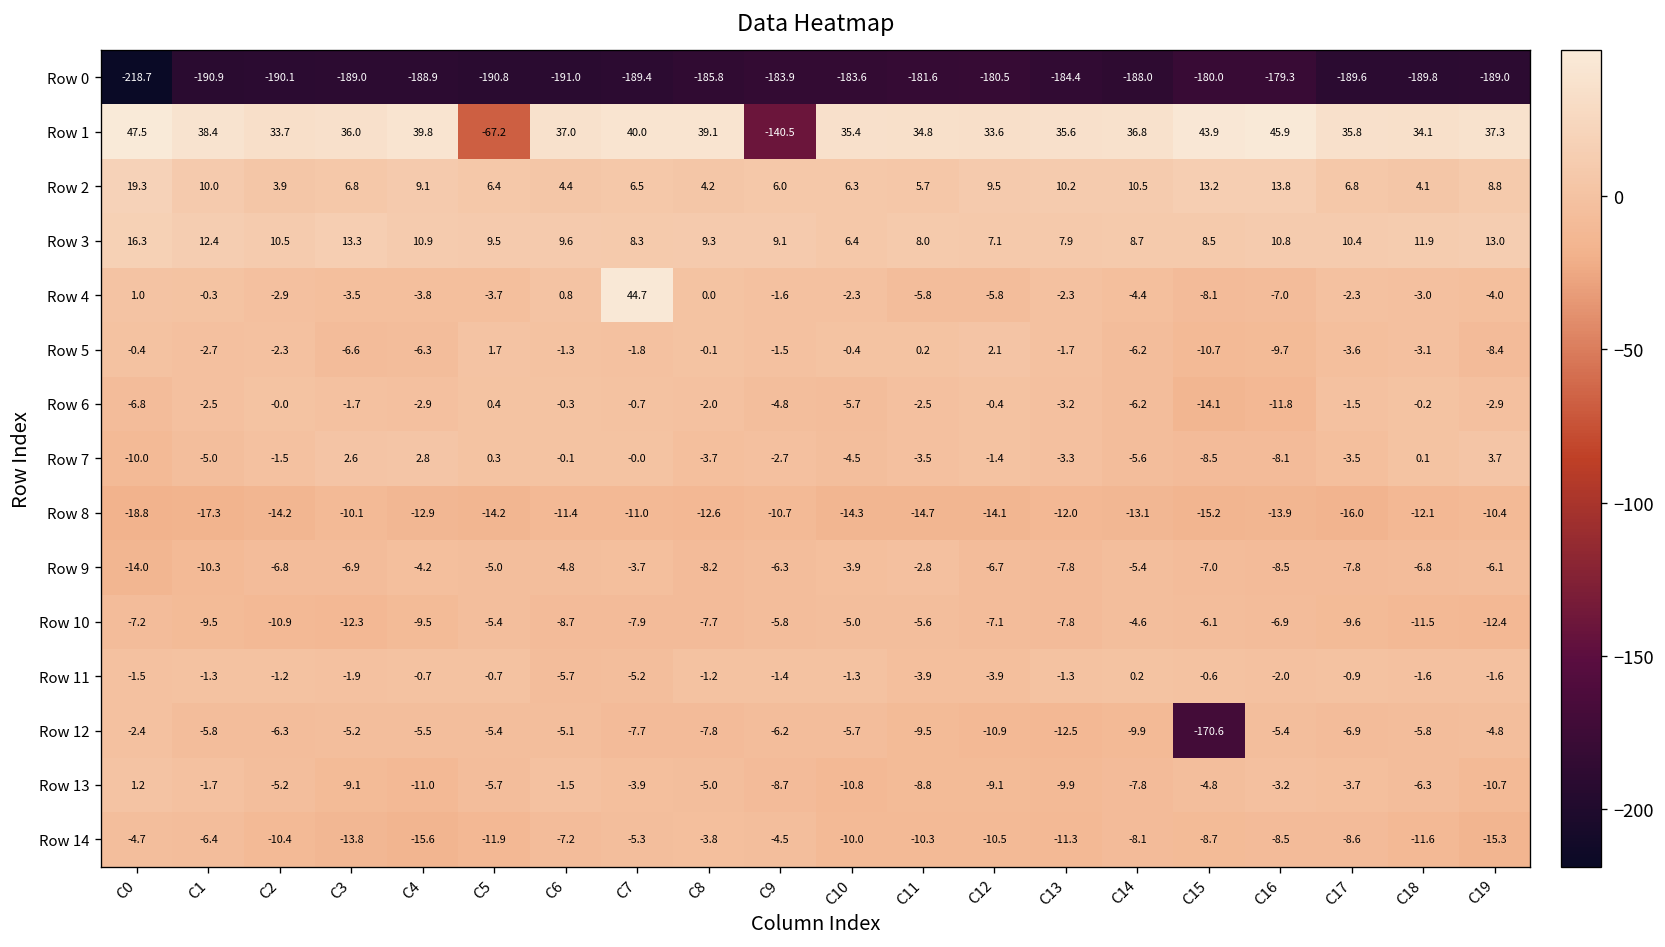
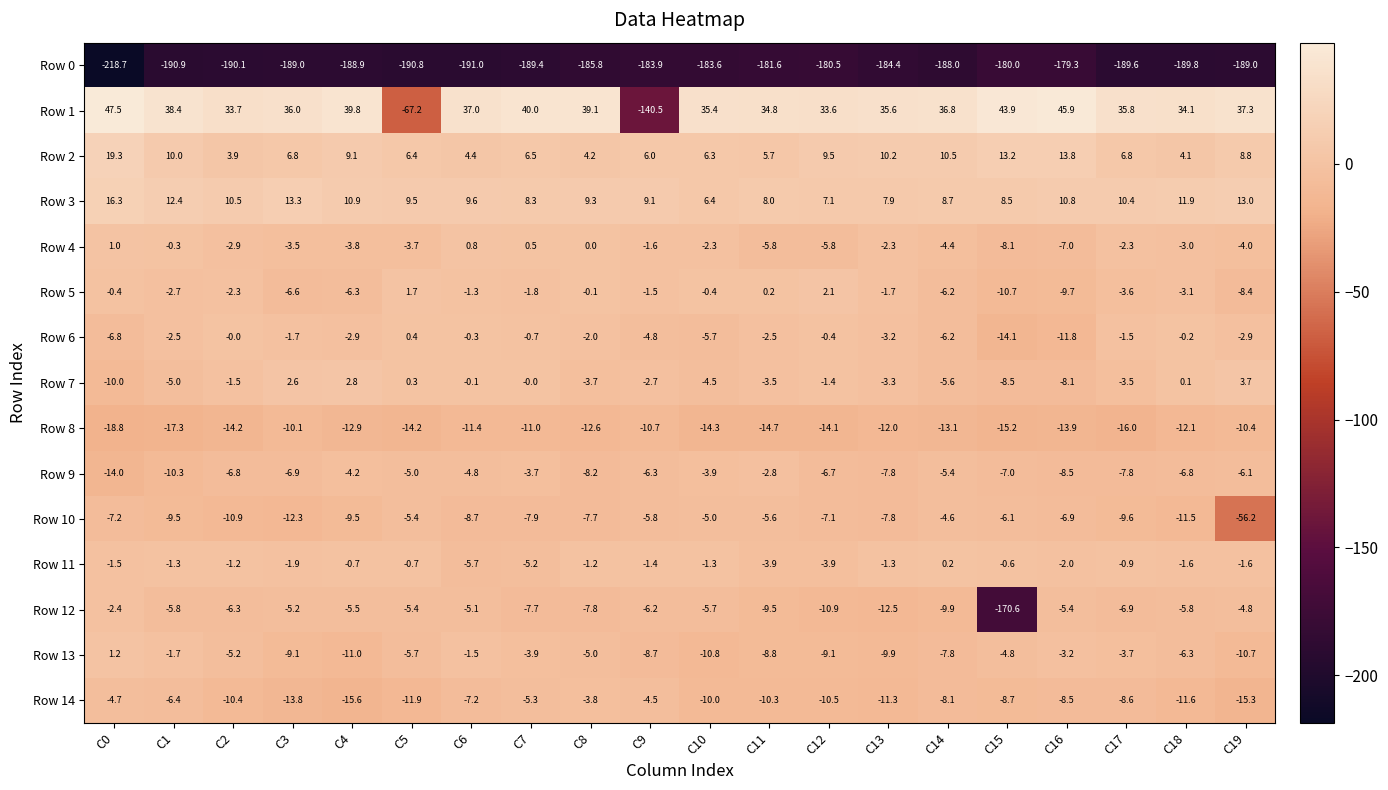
Row 4, C7: 44.7 -> 0.5
Row 10, C19: -12.4 -> -56.2
